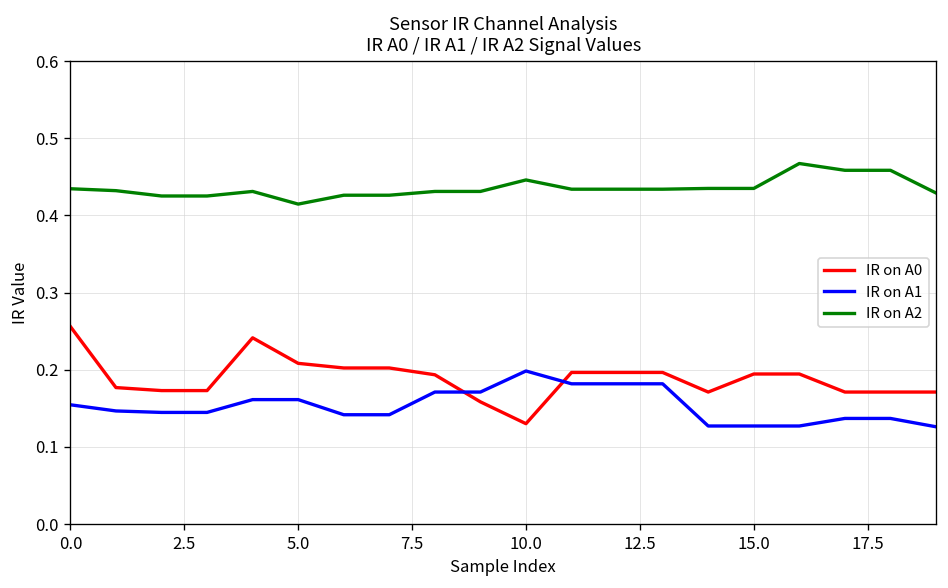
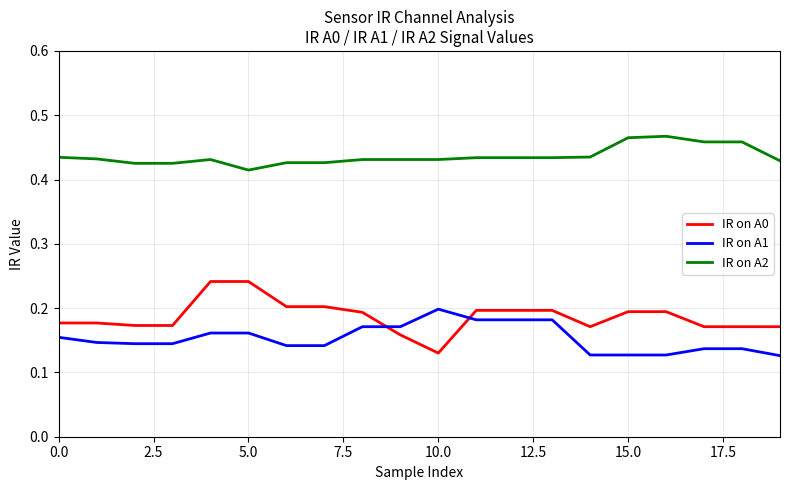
IR on A0, 0.0: 0.26 -> 0.18
IR on A0, 5.0: 0.21 -> 0.24
IR on A2, 10.0: 0.45 -> 0.43
IR on A2, 15.0: 0.44 -> 0.47
